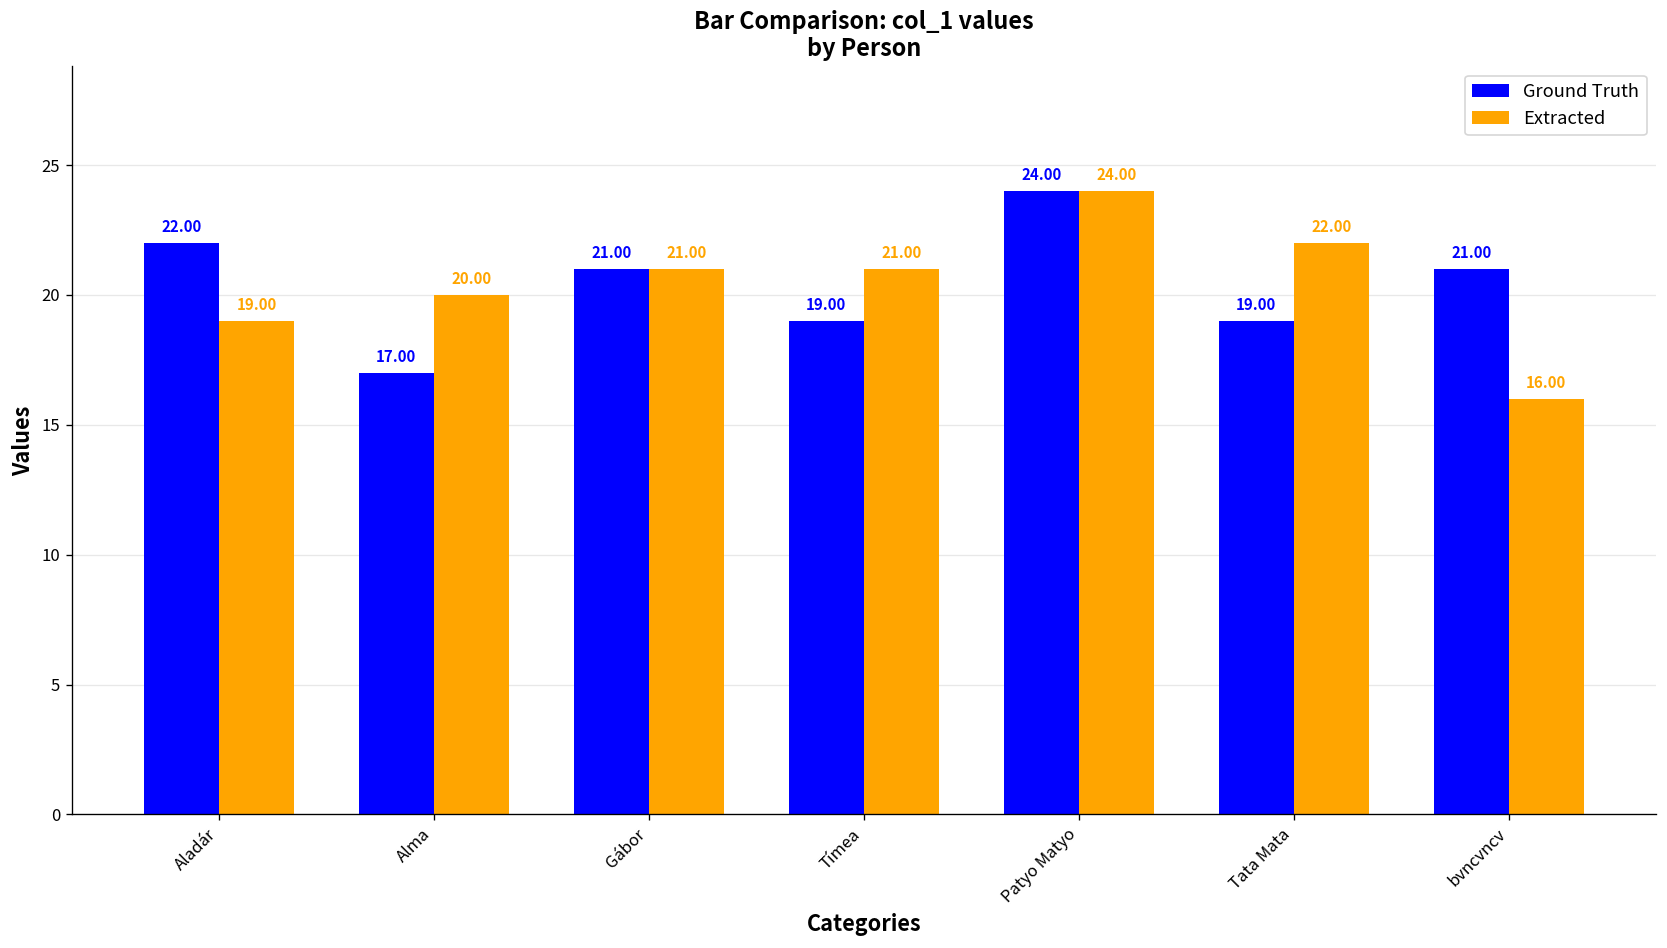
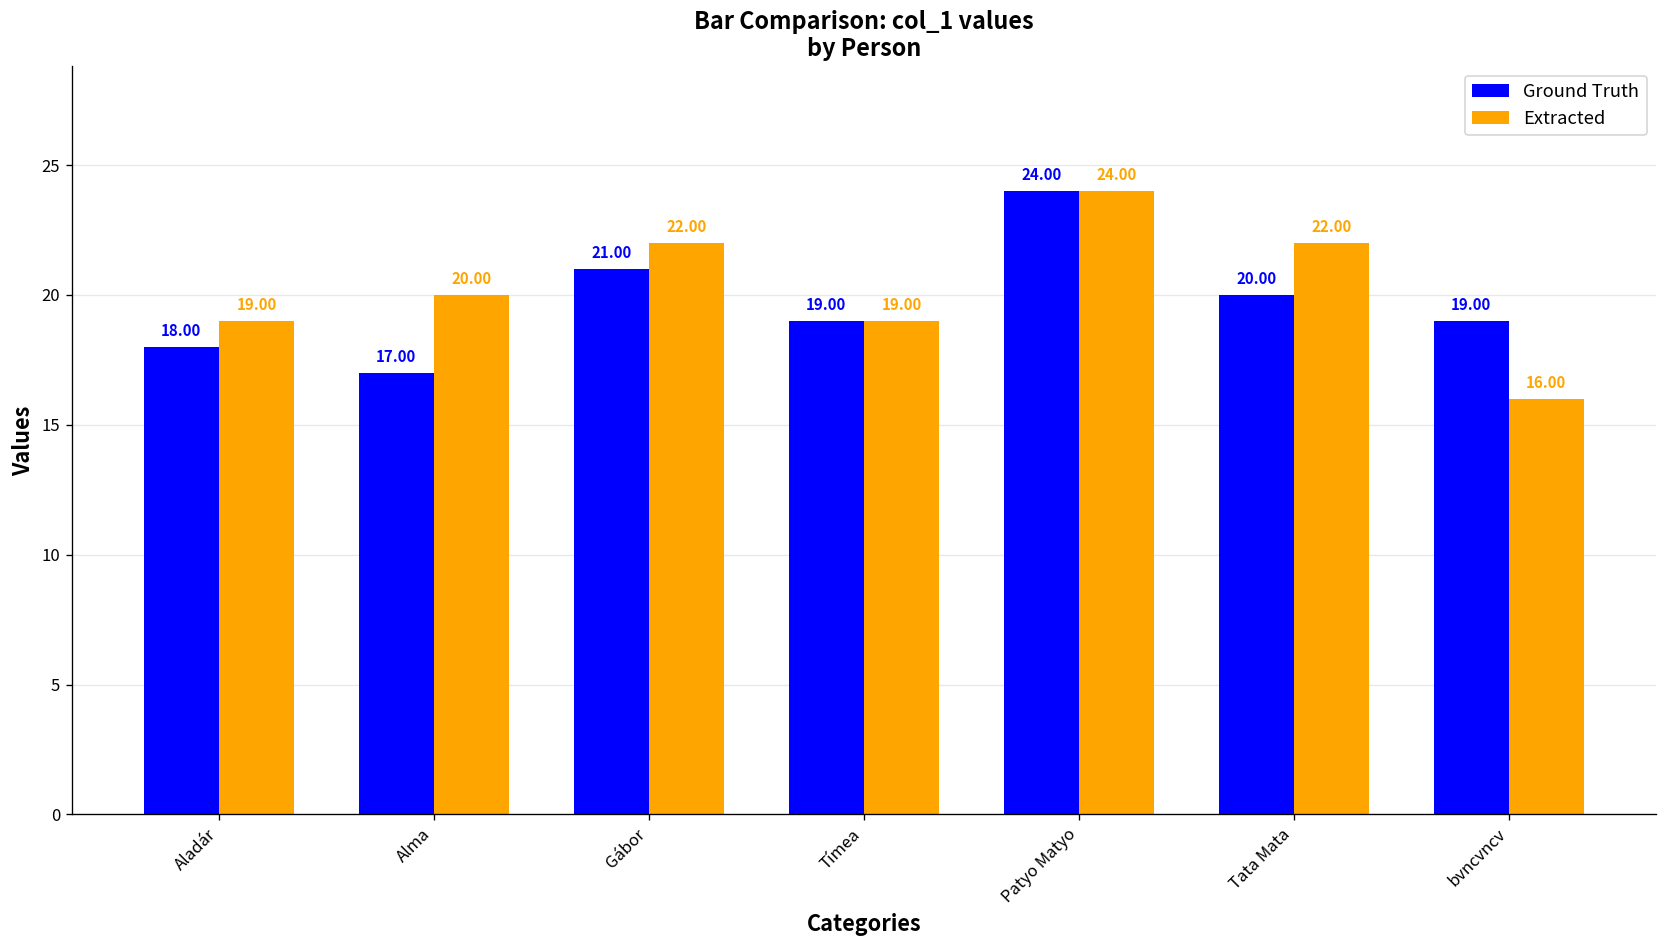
Ground Truth, Aladár: 22.00 -> 18.00
Extracted, Gábor: 21.00 -> 22.00
Extracted, Tímea: 21.00 -> 19.00
Ground Truth, Tata Mata: 19.00 -> 20.00
Ground Truth, bvncvncv: 21.00 -> 19.00
